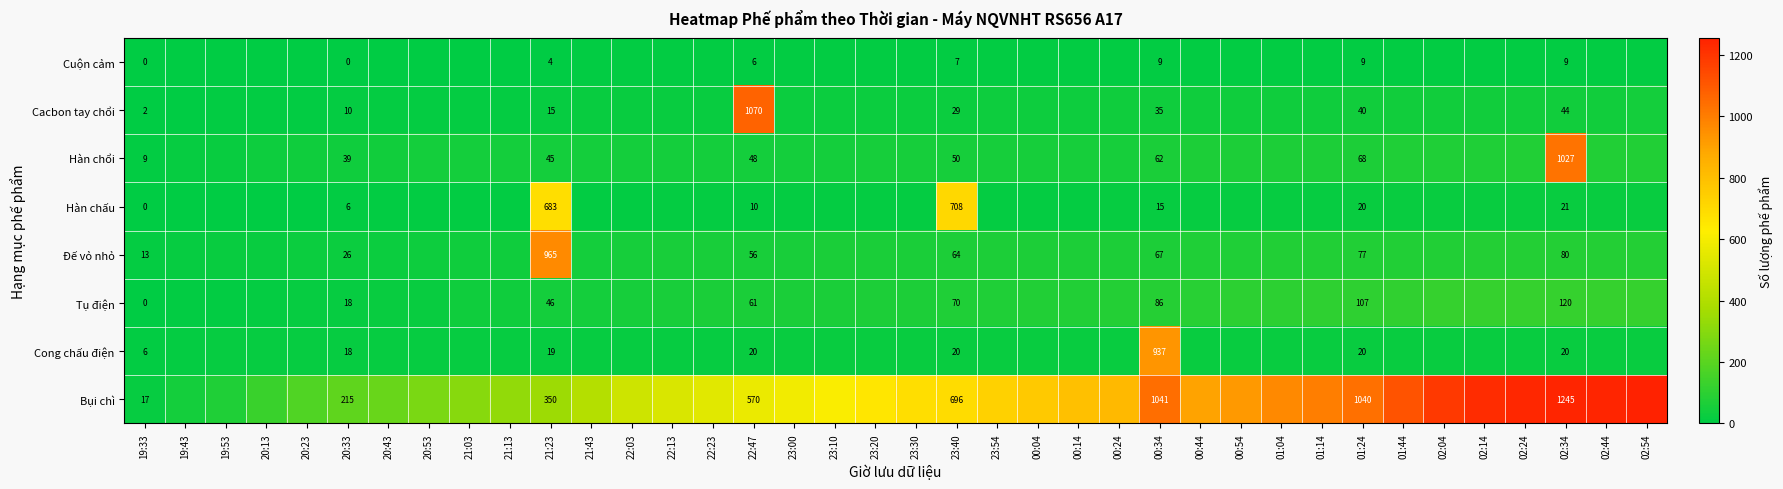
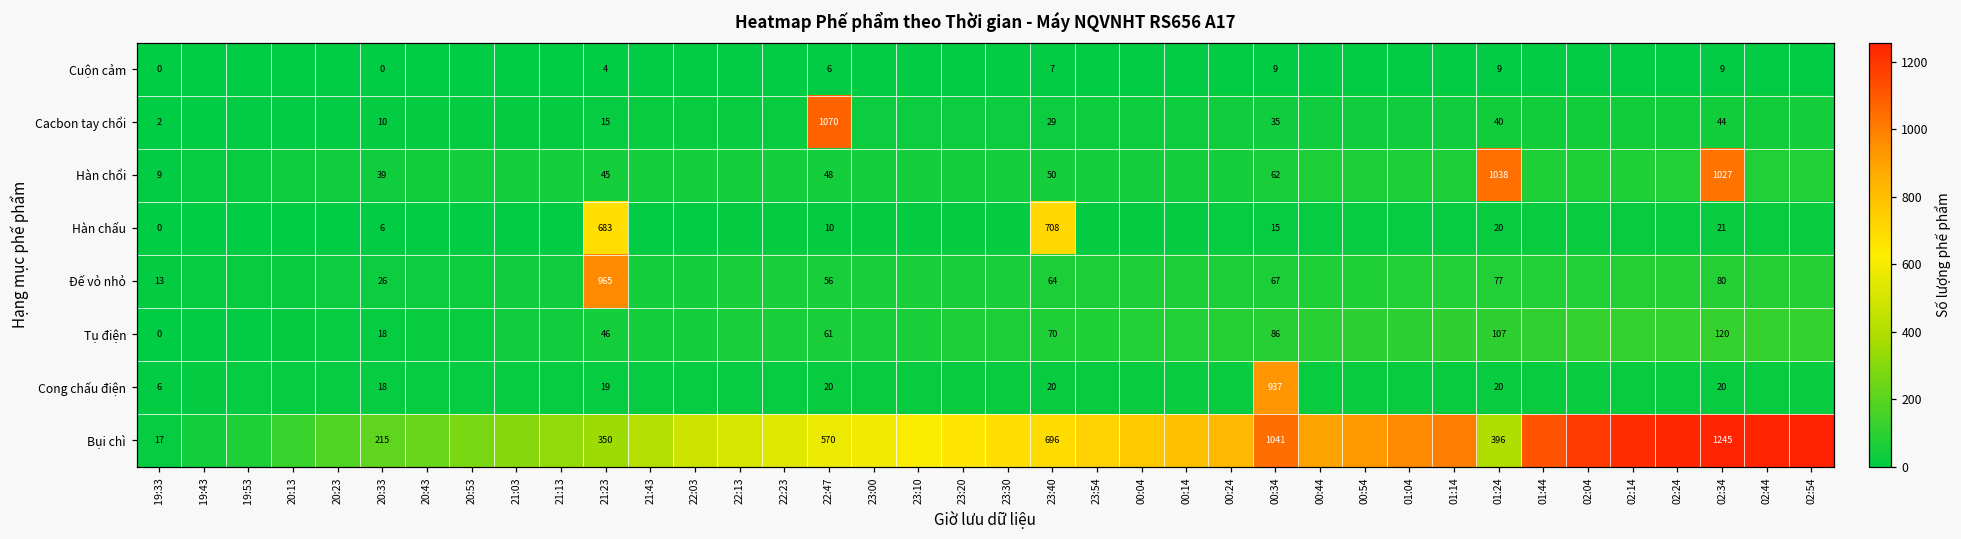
Hàn chổi, 01:24: 68 -> 1038
Bụi chì, 01:24: 1040 -> 396
